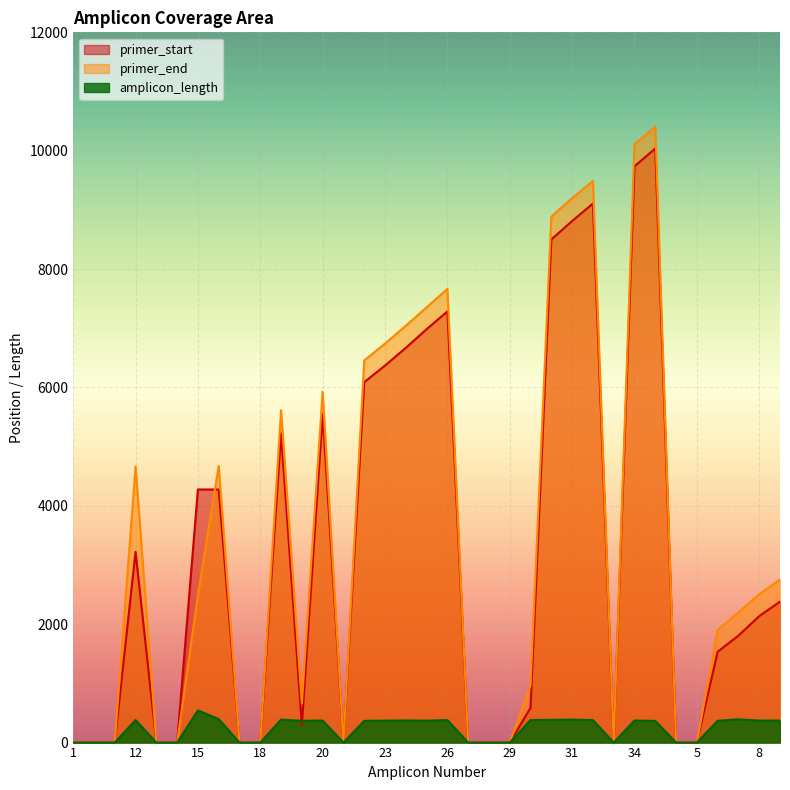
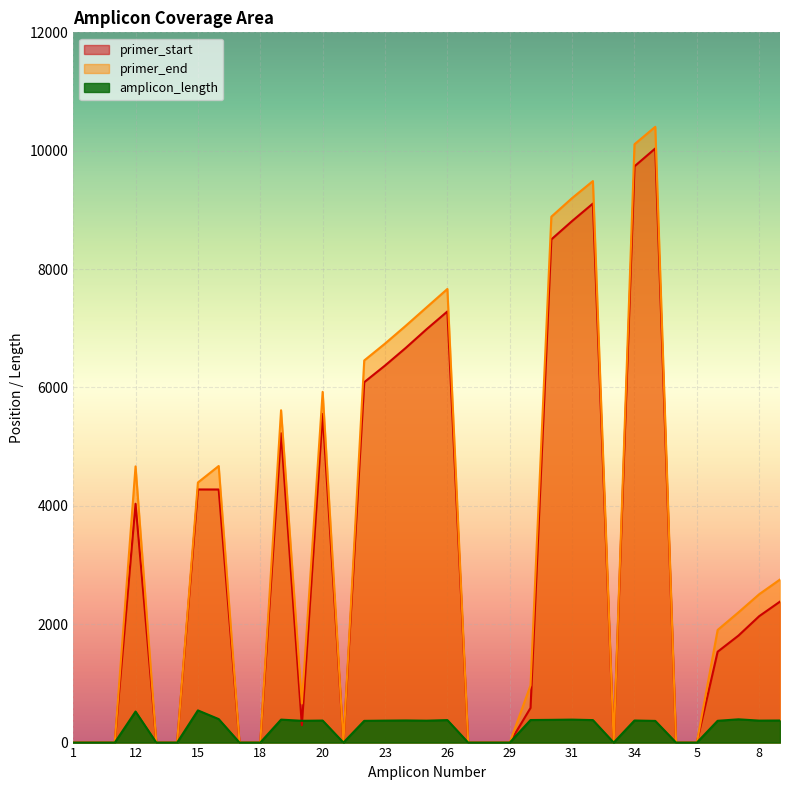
primer_start, 12: 3200 -> 4000
amplicon_length, 12: 400 -> 500
primer_end, 15: 2500 -> 4400
